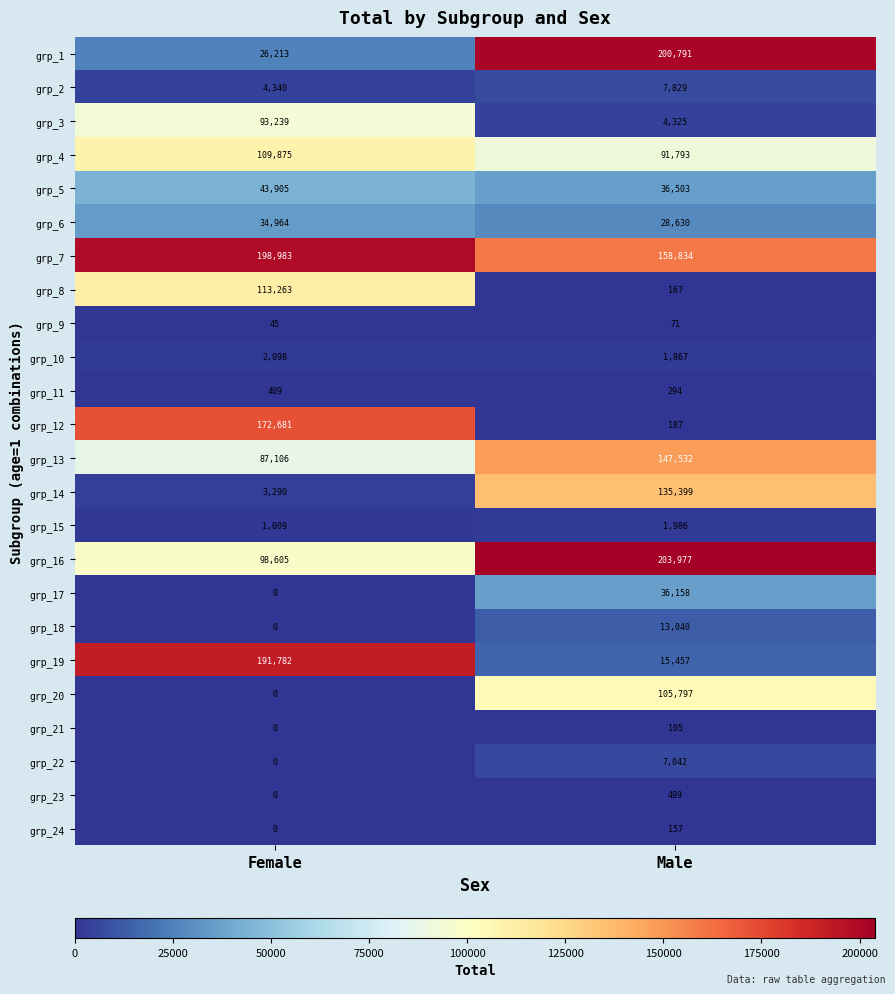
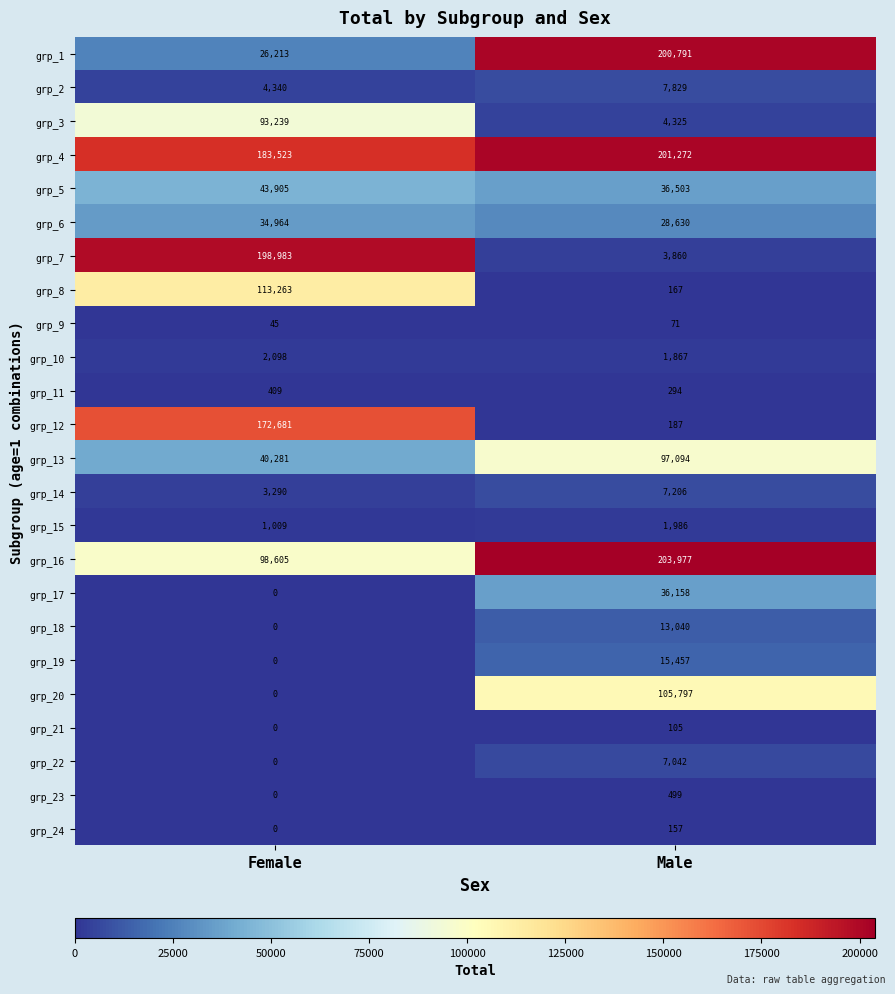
grp_4, Female: 109,875 -> 183,523
grp_4, Male: 91,793 -> 201,272
grp_7, Male: 158,834 -> 3,860
grp_13, Female: 87,106 -> 40,281
grp_13, Male: 147,532 -> 97,094
grp_14, Male: 135,399 -> 7,206
grp_19, Female: 191,782 -> 0
